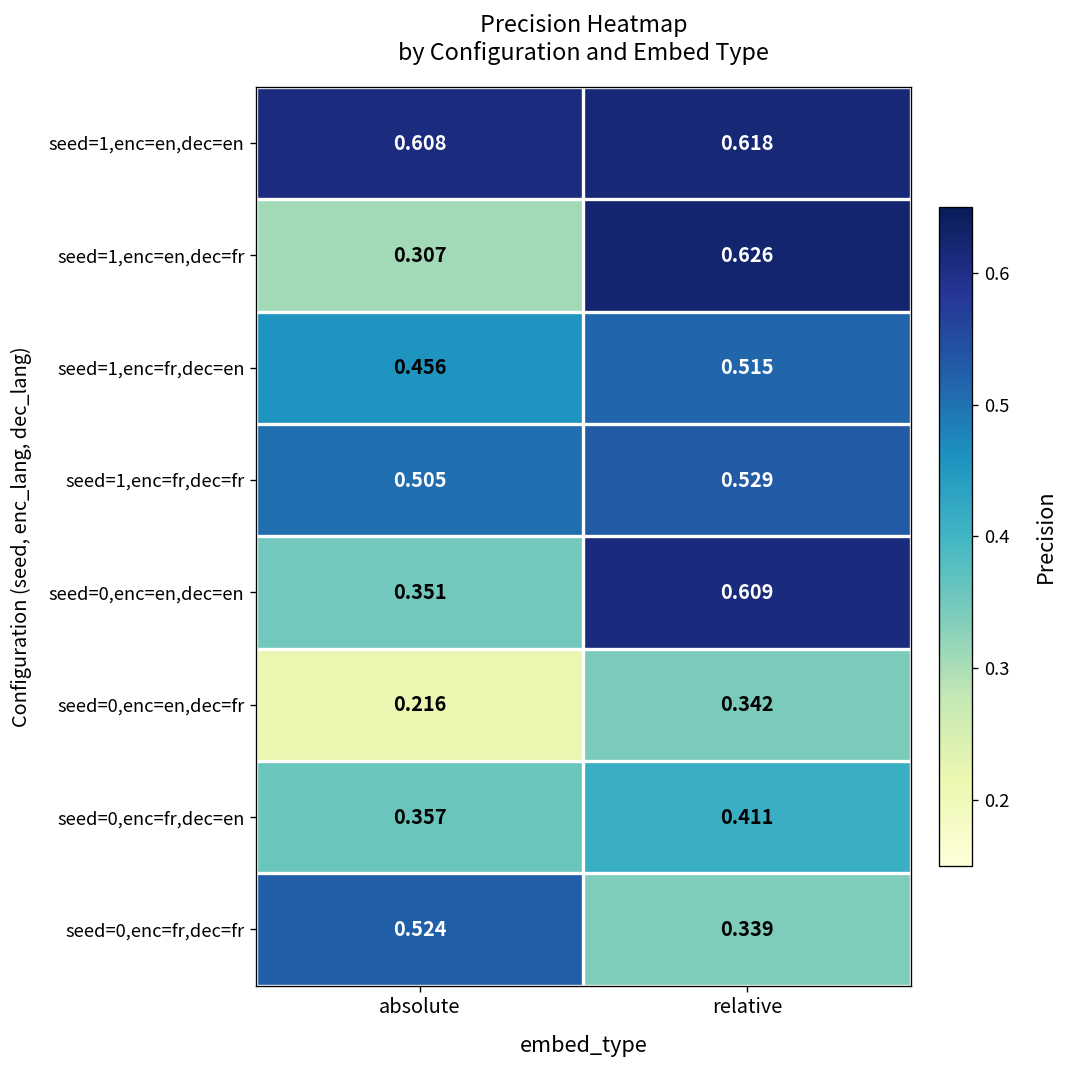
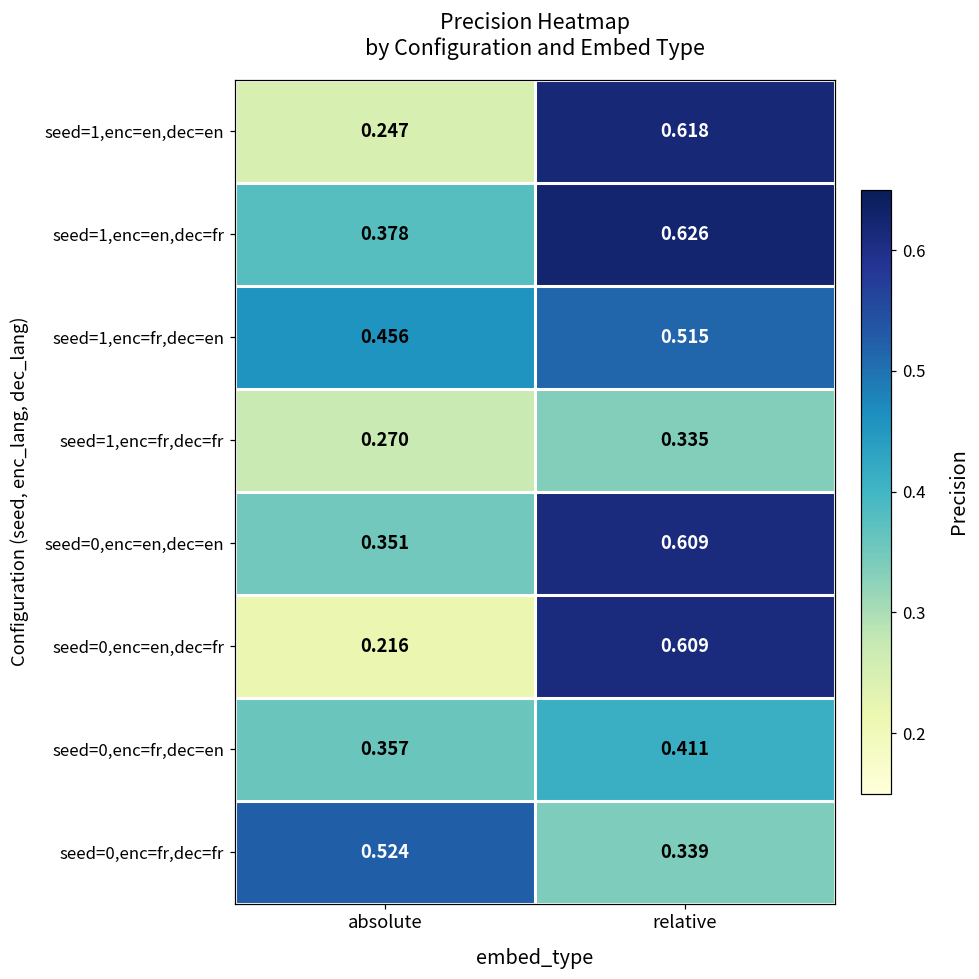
seed=1,enc=en,dec=en, absolute: 0.608 -> 0.247
seed=1,enc=en,dec=fr, absolute: 0.307 -> 0.378
seed=1,enc=fr,dec=fr, absolute: 0.505 -> 0.270
seed=1,enc=fr,dec=fr, relative: 0.529 -> 0.335
seed=0,enc=en,dec=fr, relative: 0.342 -> 0.609
